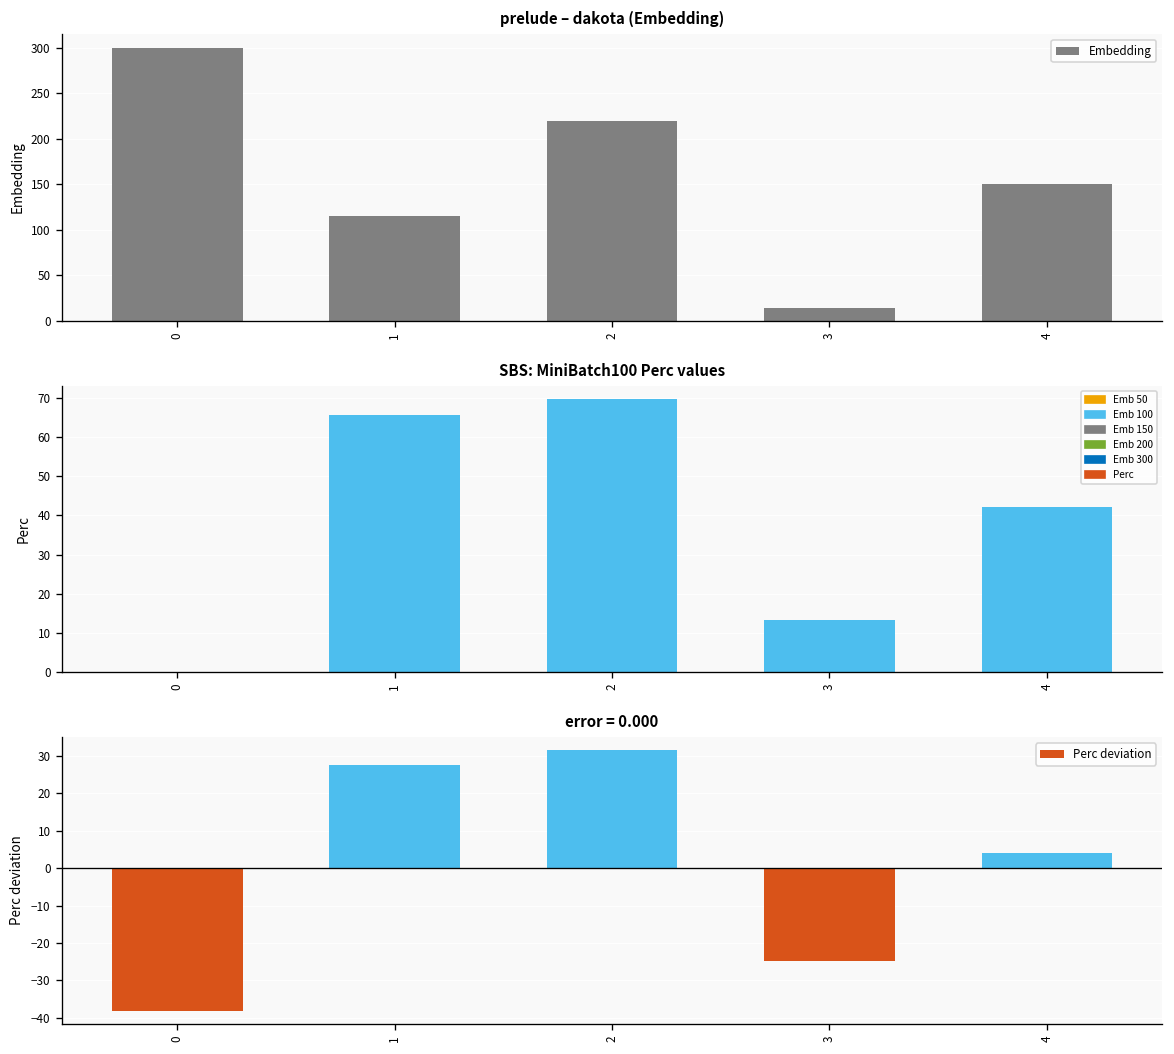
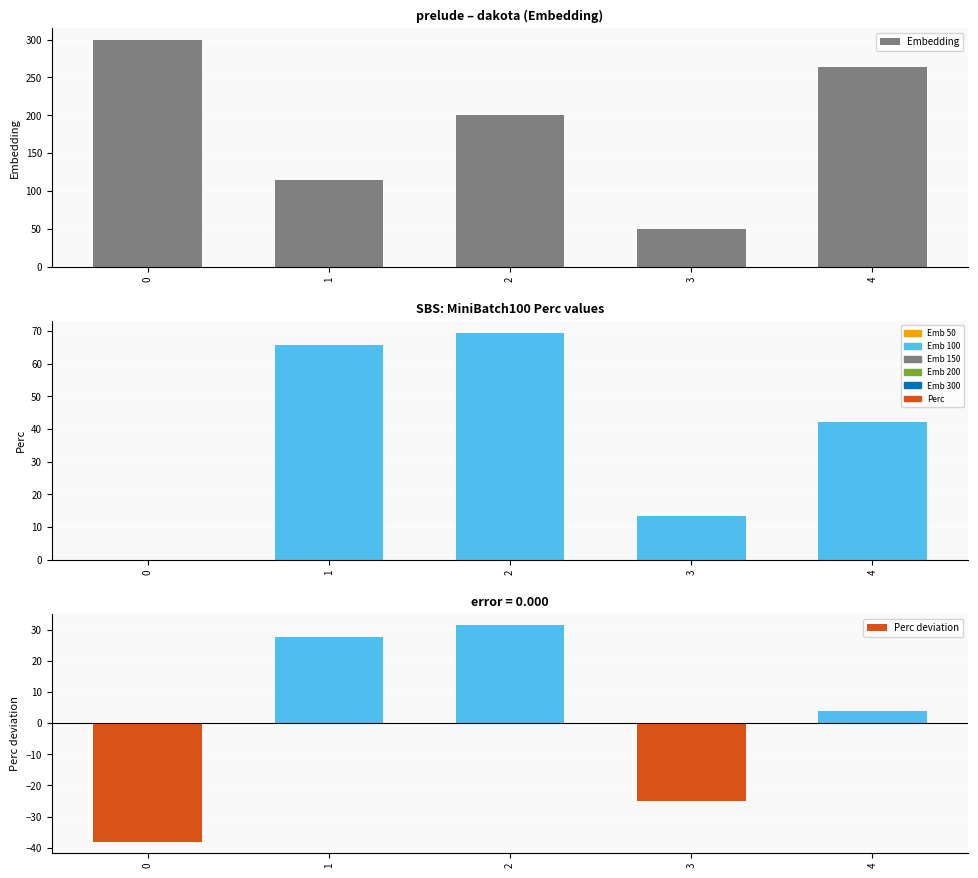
prelude – dakota (Embedding), 2: 220 -> 200
prelude – dakota (Embedding), 3: 10 -> 50
prelude – dakota (Embedding), 4: 150 -> 260
